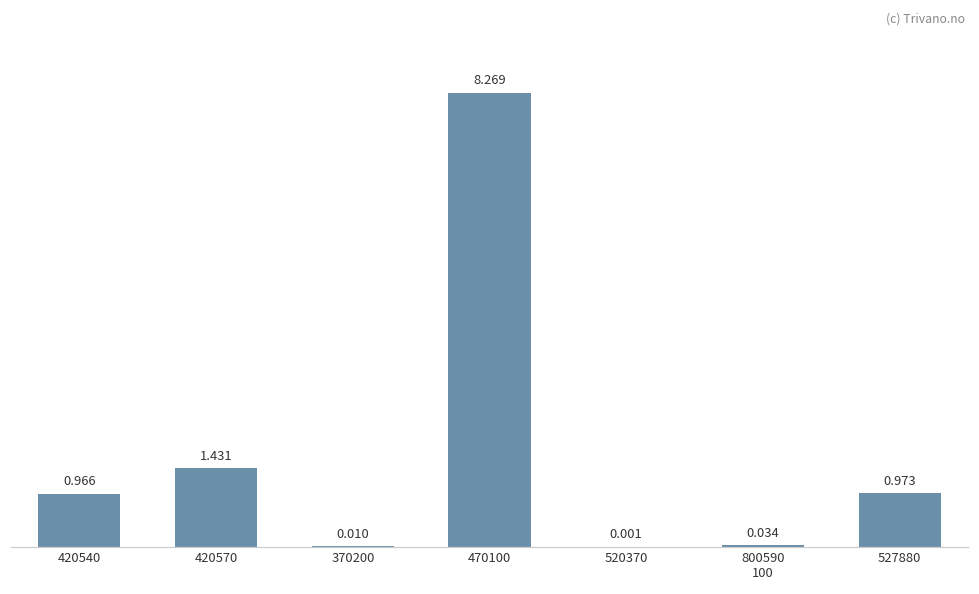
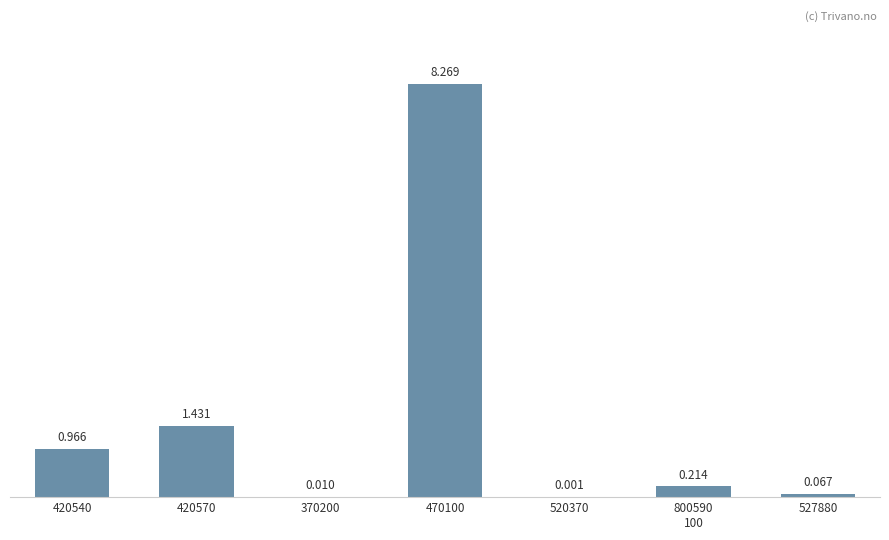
800590 100: 0.034 -> 0.214
527880: 0.973 -> 0.067
